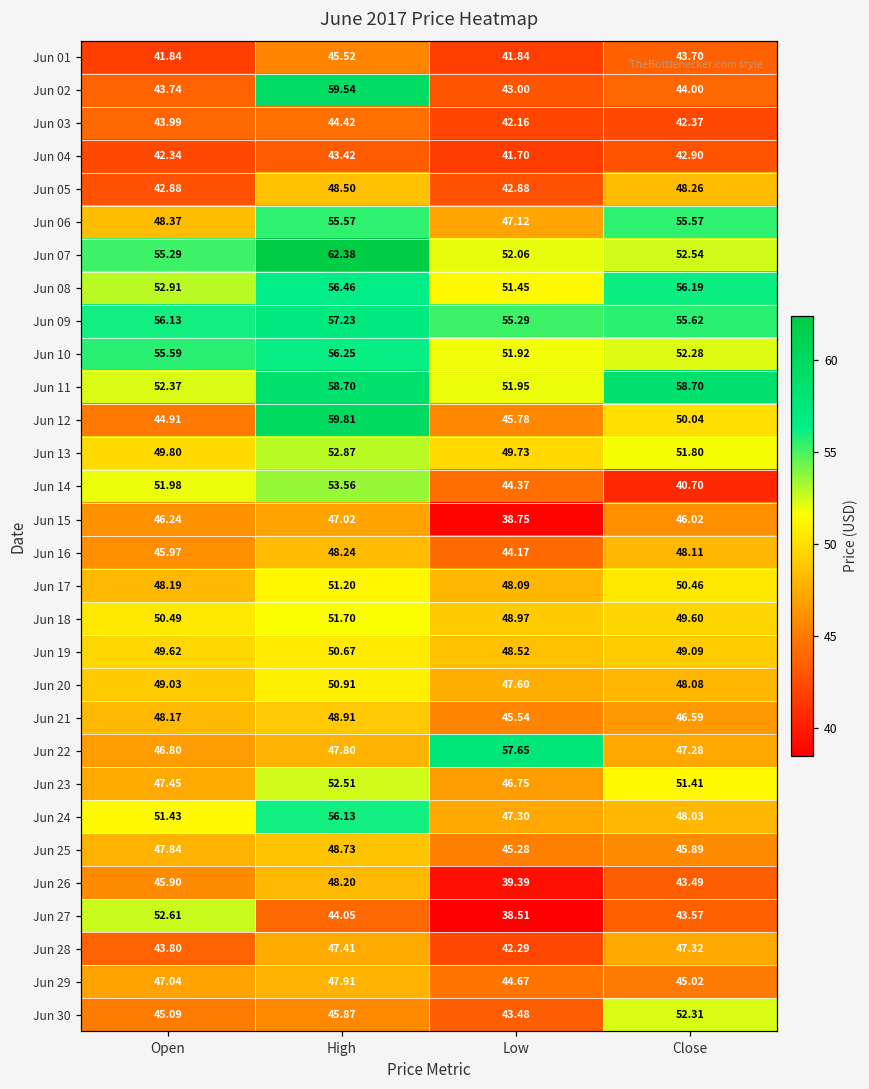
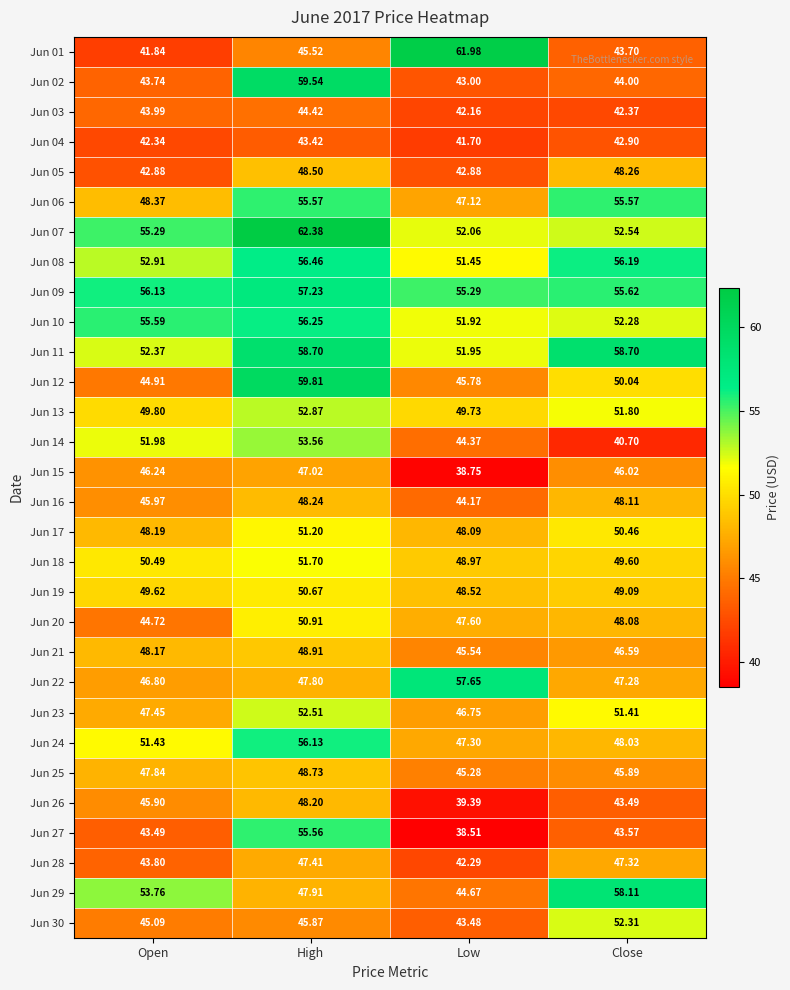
Jun 01, Low: 41.84 -> 61.98
Jun 20, Open: 49.03 -> 44.72
Jun 27, Open: 52.61 -> 43.49
Jun 27, High: 44.05 -> 55.56
Jun 29, Open: 47.04 -> 53.76
Jun 29, Close: 45.02 -> 58.11
